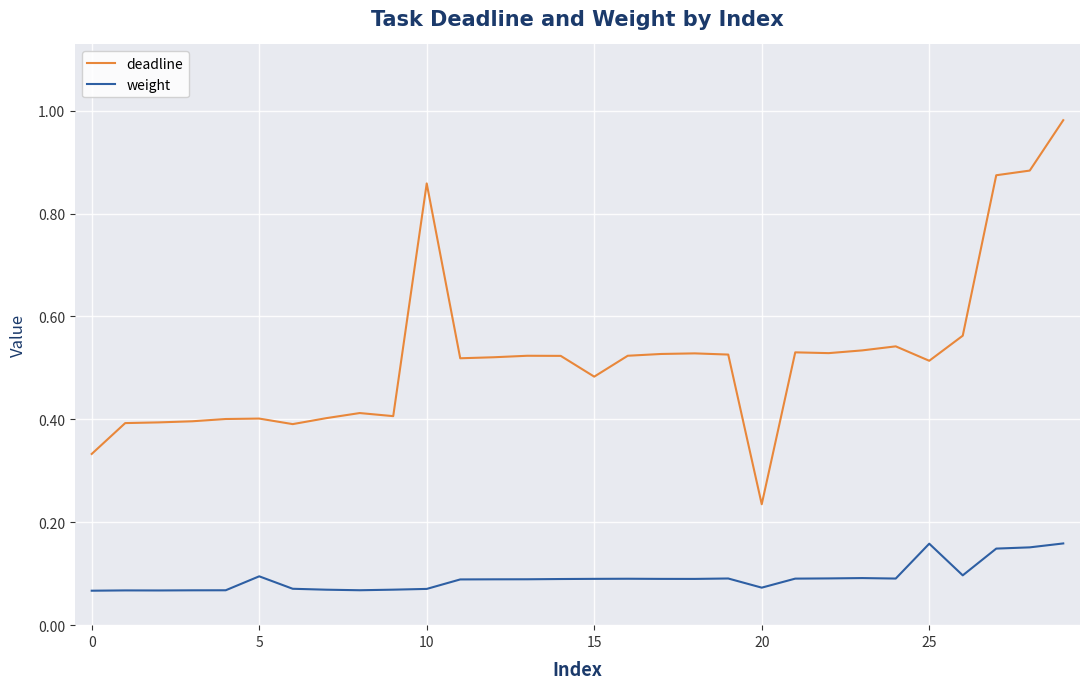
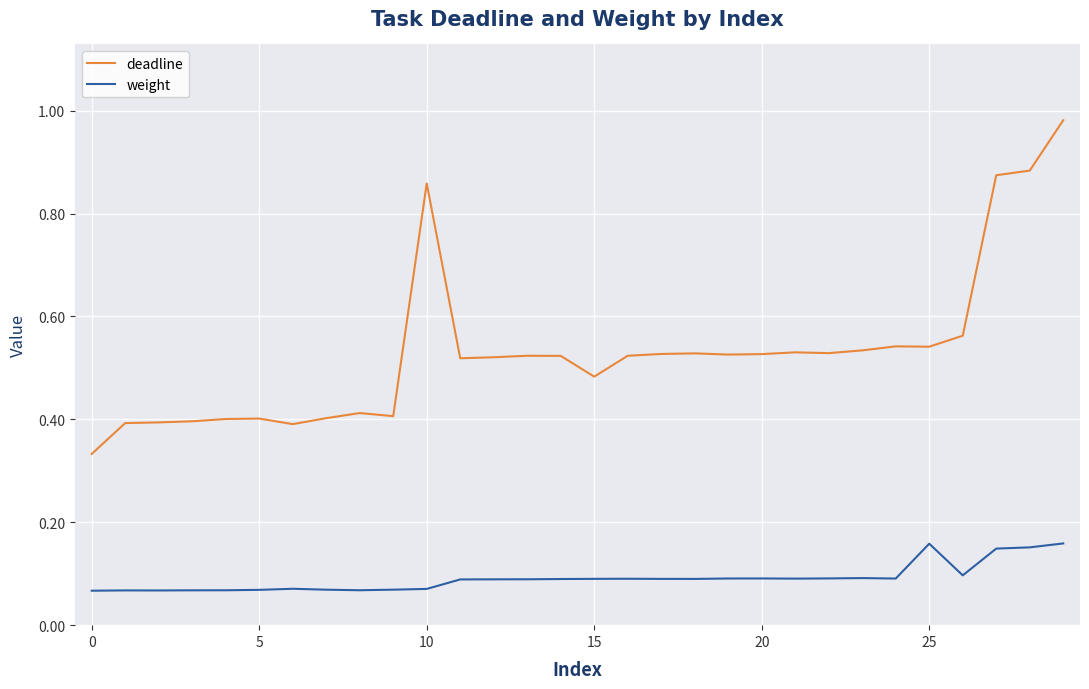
weight, 5: 0.09 -> 0.07
deadline, 20: 0.23 -> 0.53
weight, 20: 0.07 -> 0.09
deadline, 25: 0.51 -> 0.54
